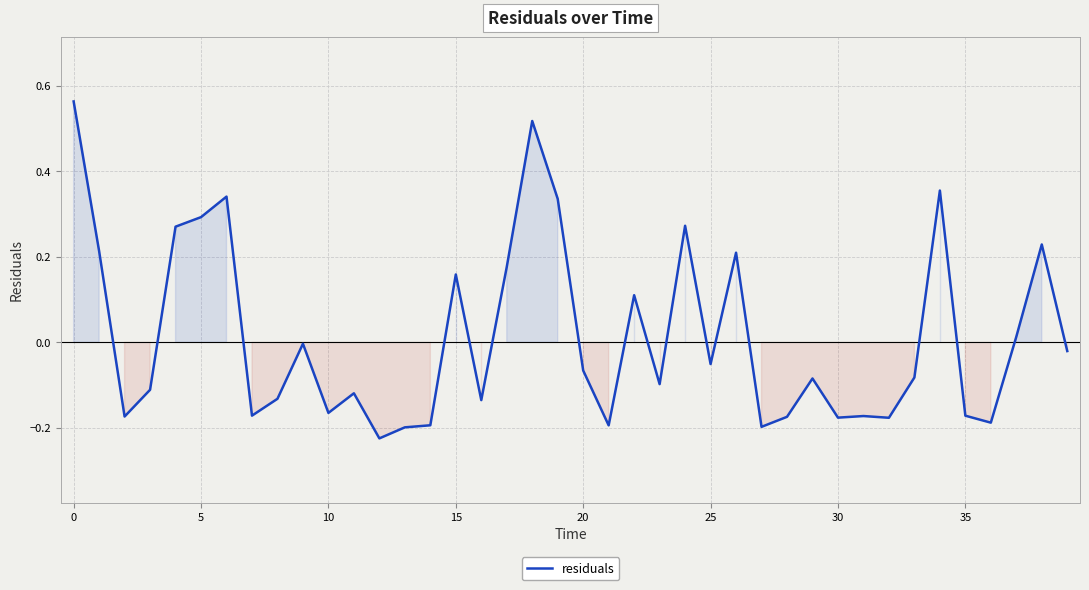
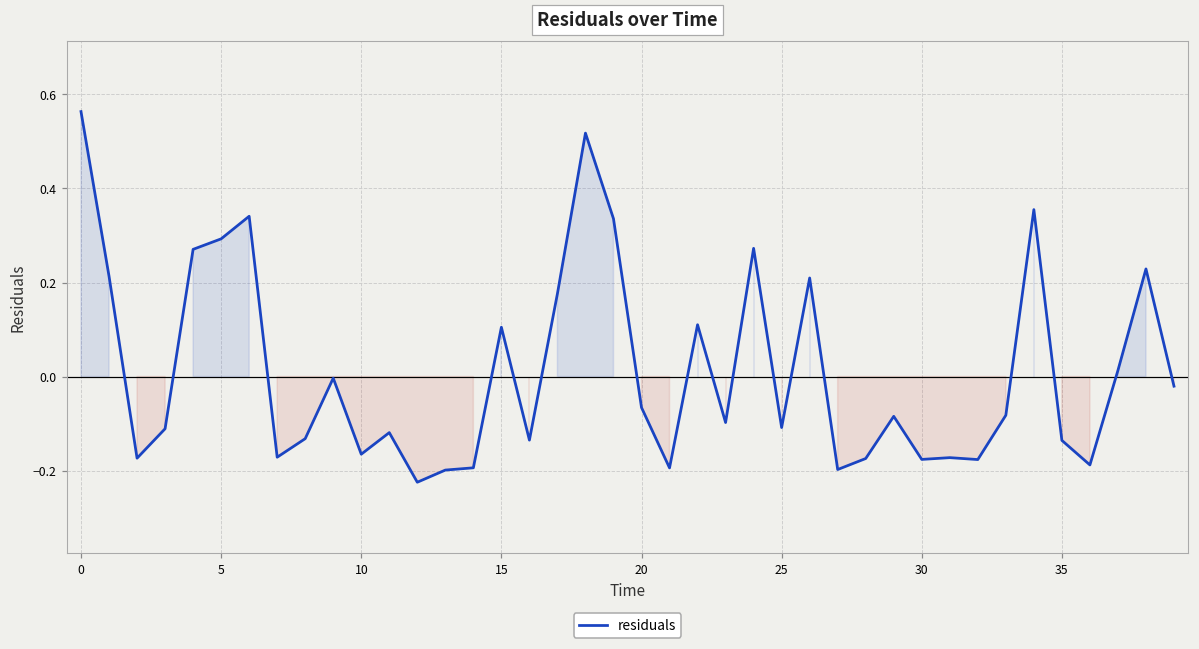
15: 0.16 -> 0.10
25: -0.05 -> -0.11
35: -0.17 -> -0.14
